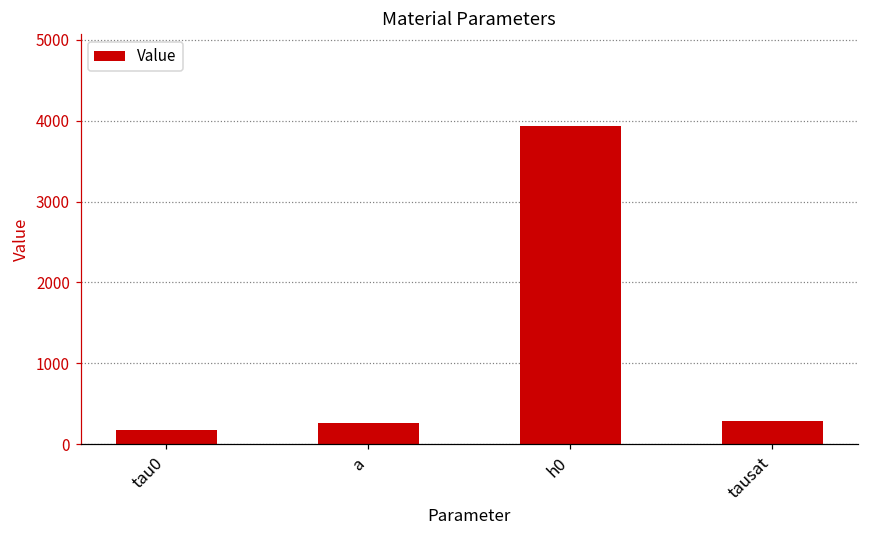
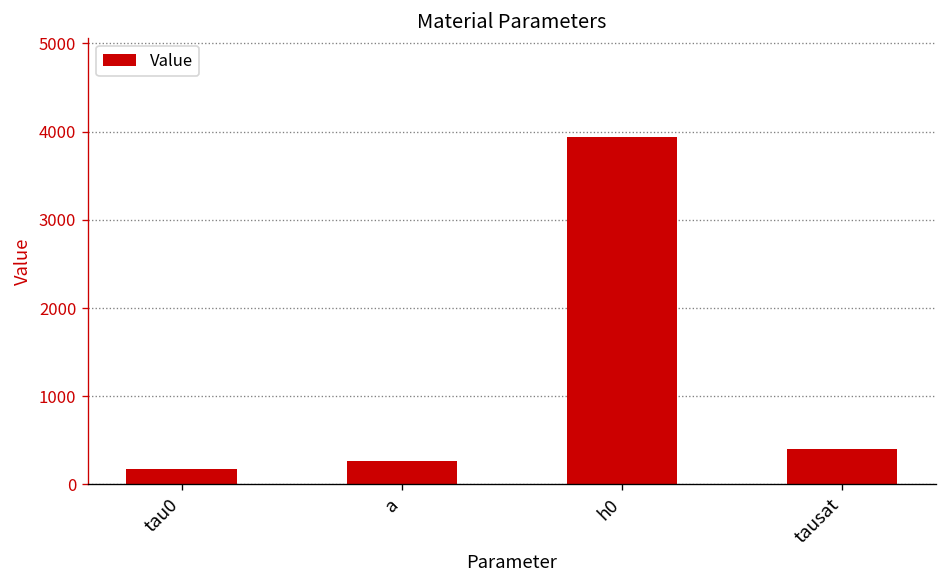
tausat: 300 -> 400
